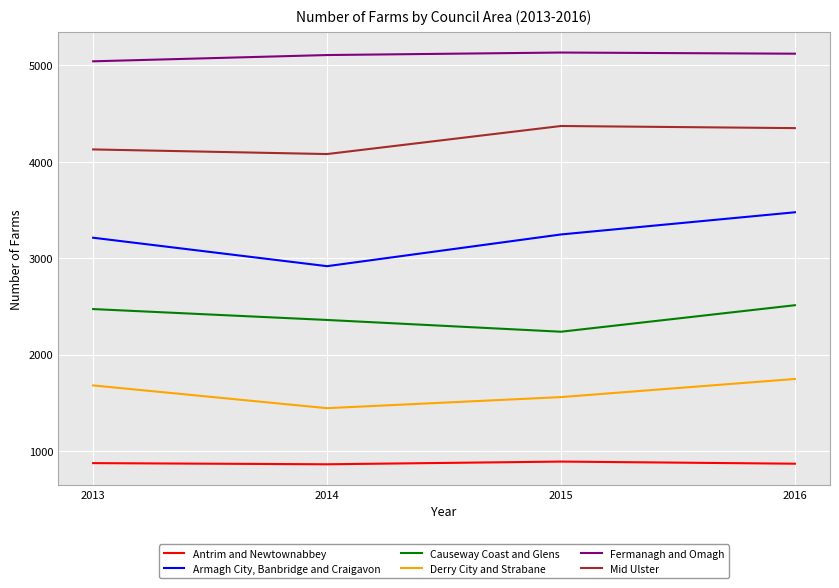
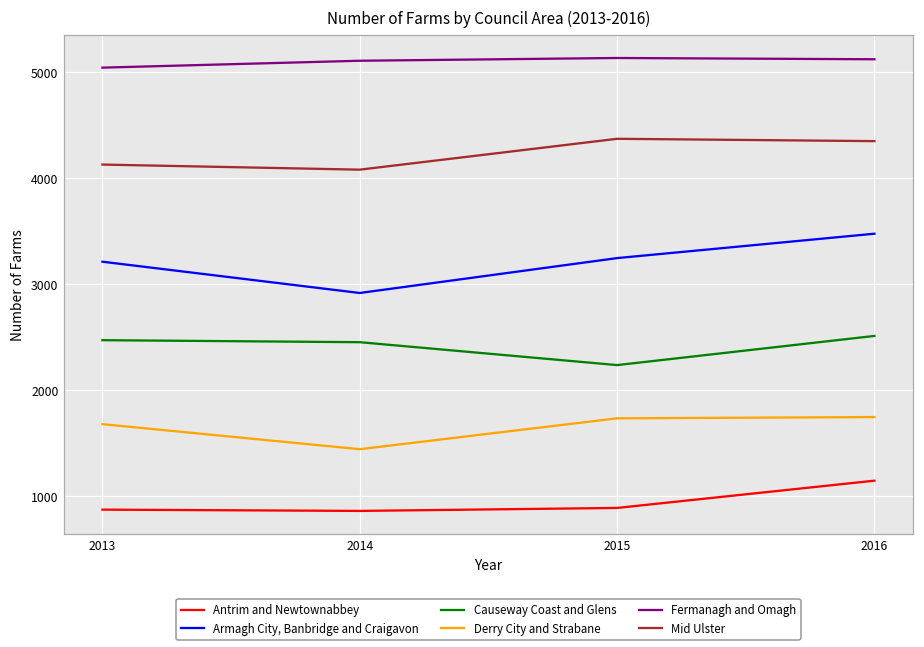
Causeway Coast and Glens, 2014: 2400 -> 2500
Derry City and Strabane, 2015: 1600 -> 1700
Antrim and Newtownabbey, 2016: 900 -> 1100
